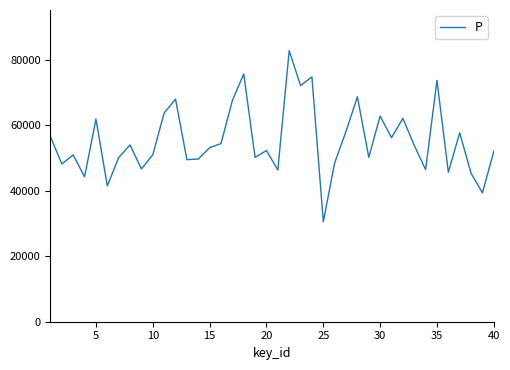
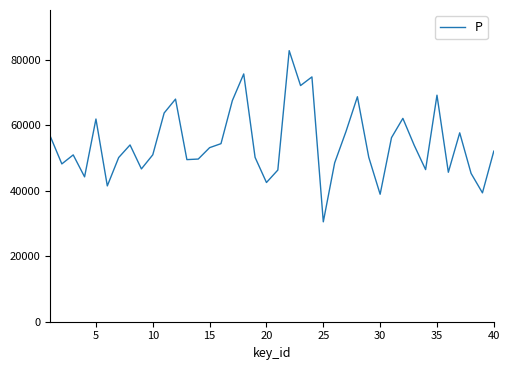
20: 52000 -> 42000
30: 63000 -> 39000
35: 74000 -> 69000
